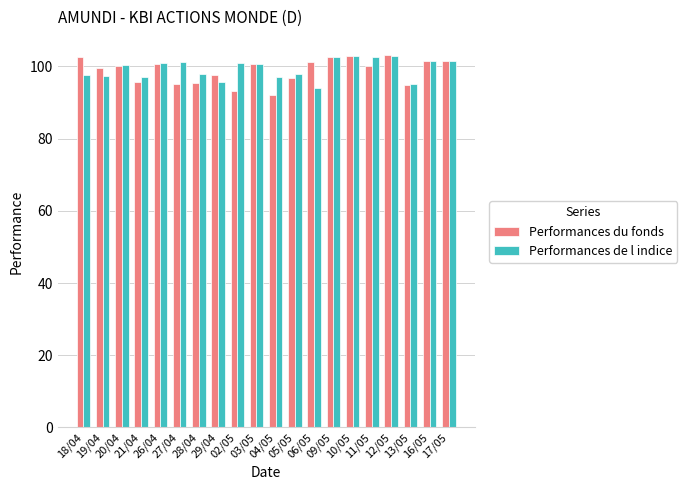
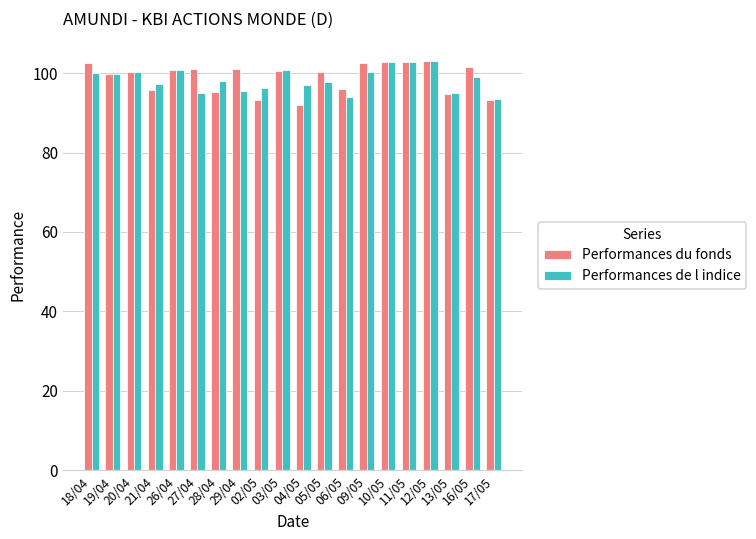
Performances de l indice, 18/04: 98 -> 100
Performances de l indice, 19/04: 97 -> 100
Performances du fonds, 27/04: 95 -> 101
Performances de l indice, 27/04: 101 -> 95
Performances du fonds, 29/04: 98 -> 101
Performances de l indice, 02/05: 101 -> 96
Performances du fonds, 05/05: 97 -> 100
Performances du fonds, 06/05: 101 -> 96
Performances de l indice, 09/05: 103 -> 100
Performances du fonds, 11/05: 100 -> 103
Performances de l indice, 16/05: 102 -> 99
Performances du fonds, 17/05: 102 -> 93
Performances de l indice, 17/05: 102 -> 93
